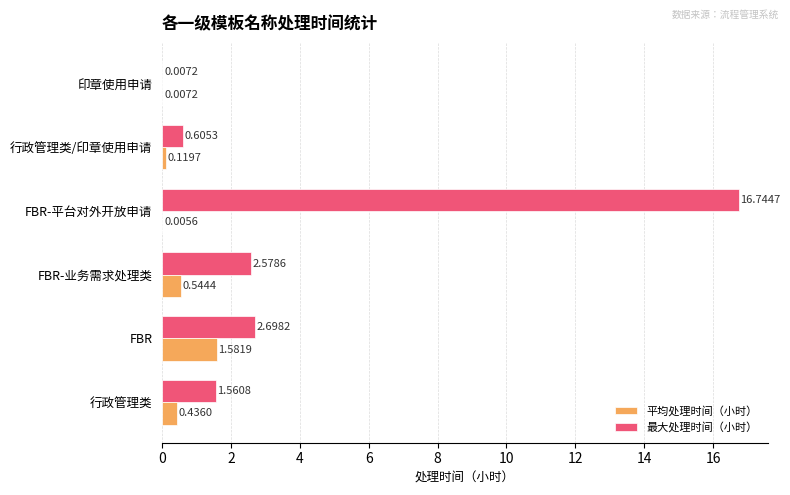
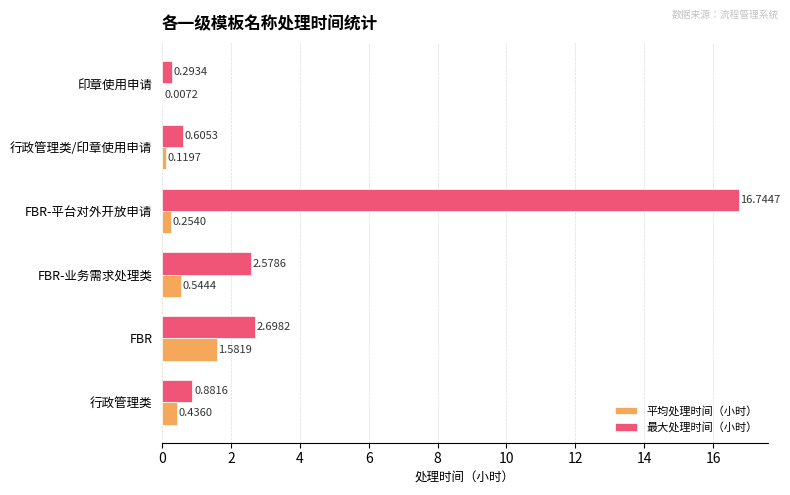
最大处理时间（小时）, 印章使用申请: 0.0072 -> 0.2934
平均处理时间（小时）, FBR-平台对外开放申请: 0.0056 -> 0.2540
最大处理时间（小时）, 行政管理类: 1.5608 -> 0.8816
